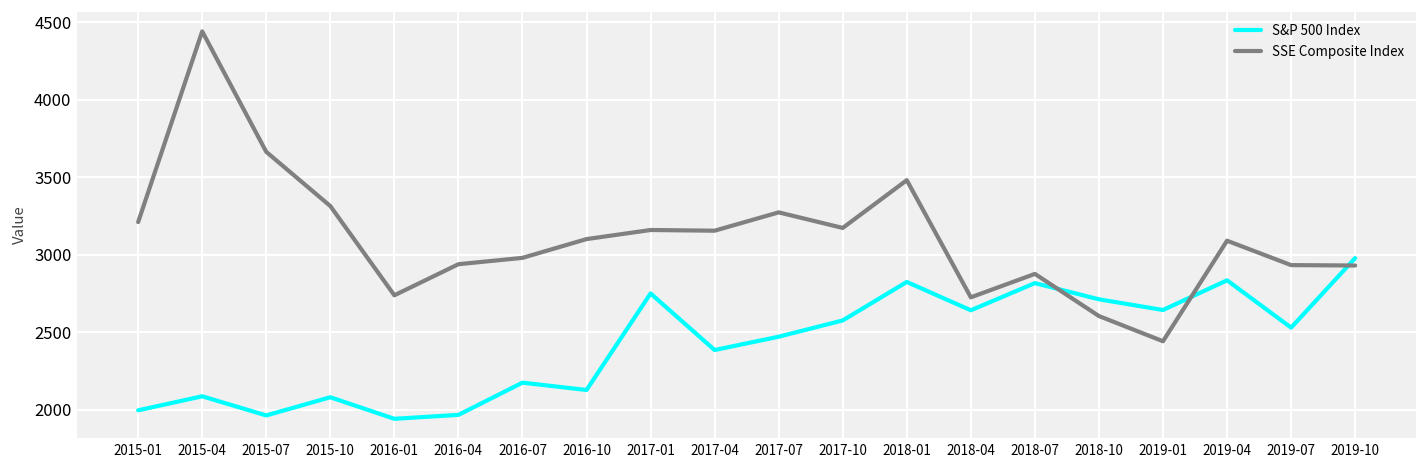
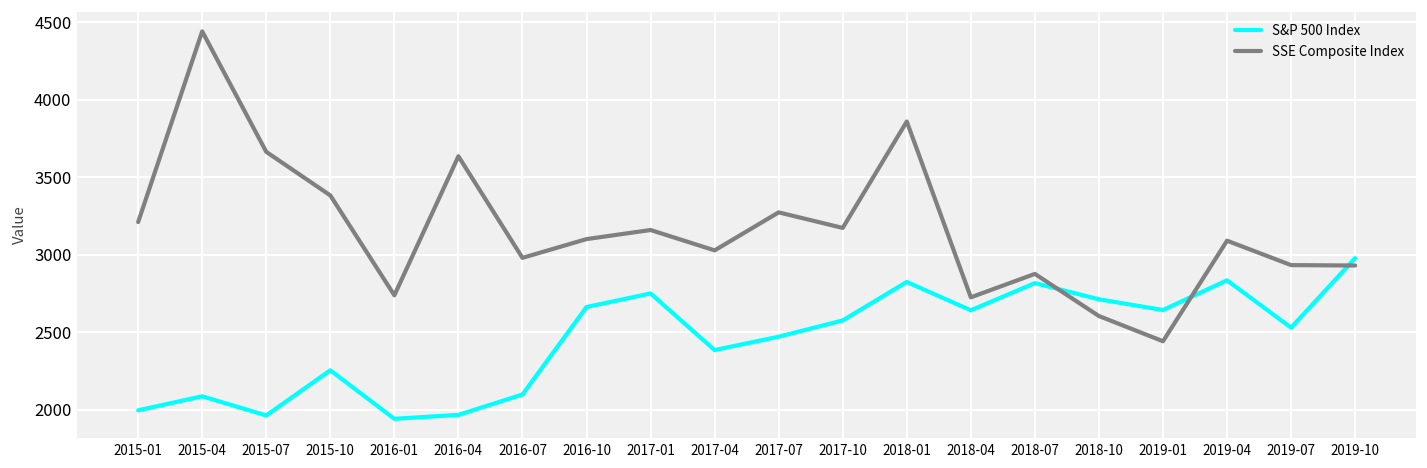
S&P 500 Index, 2015-10: 2080 -> 2250
SSE Composite Index, 2015-10: 3310 -> 3380
SSE Composite Index, 2016-04: 2940 -> 3640
S&P 500 Index, 2016-07: 2170 -> 2100
S&P 500 Index, 2016-10: 2130 -> 2660
SSE Composite Index, 2017-04: 3150 -> 3030
SSE Composite Index, 2018-01: 3480 -> 3860
